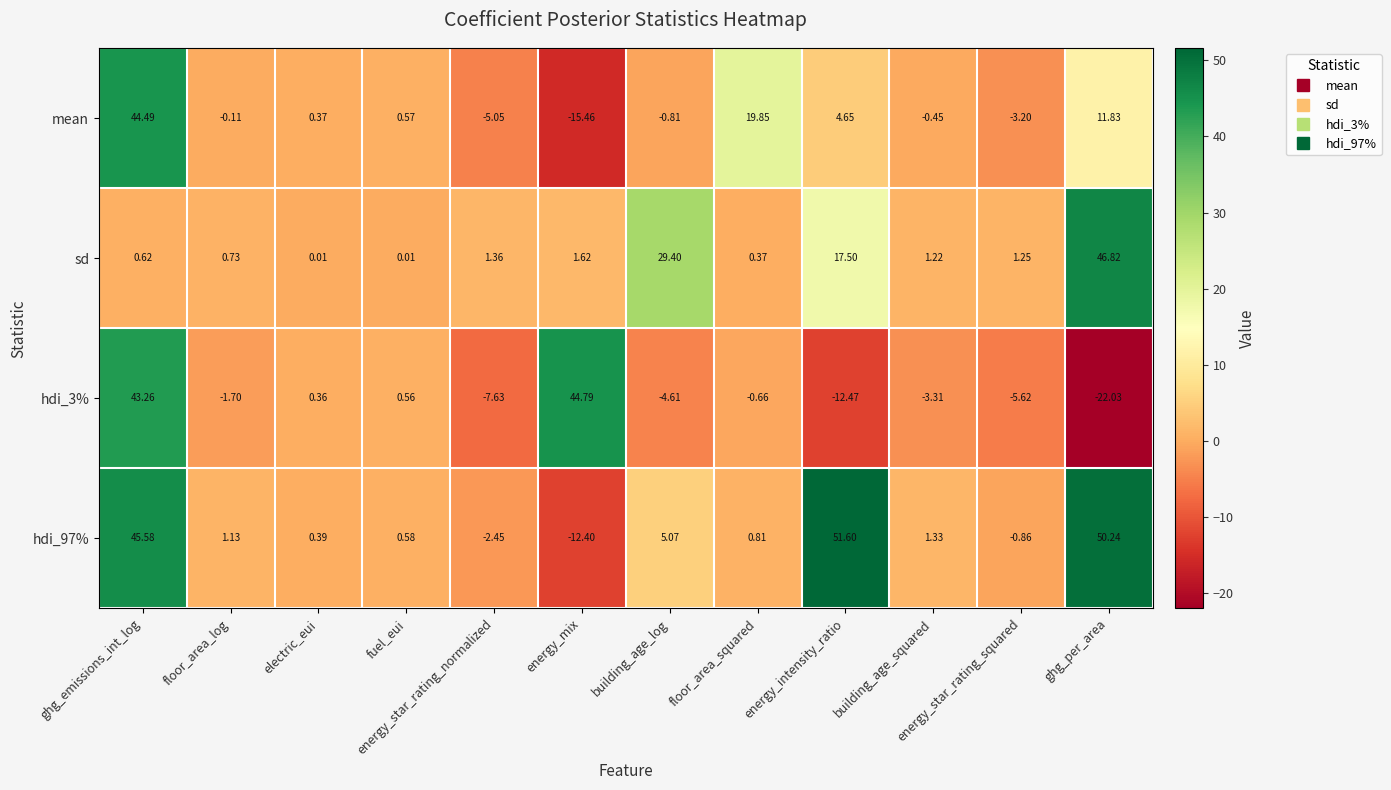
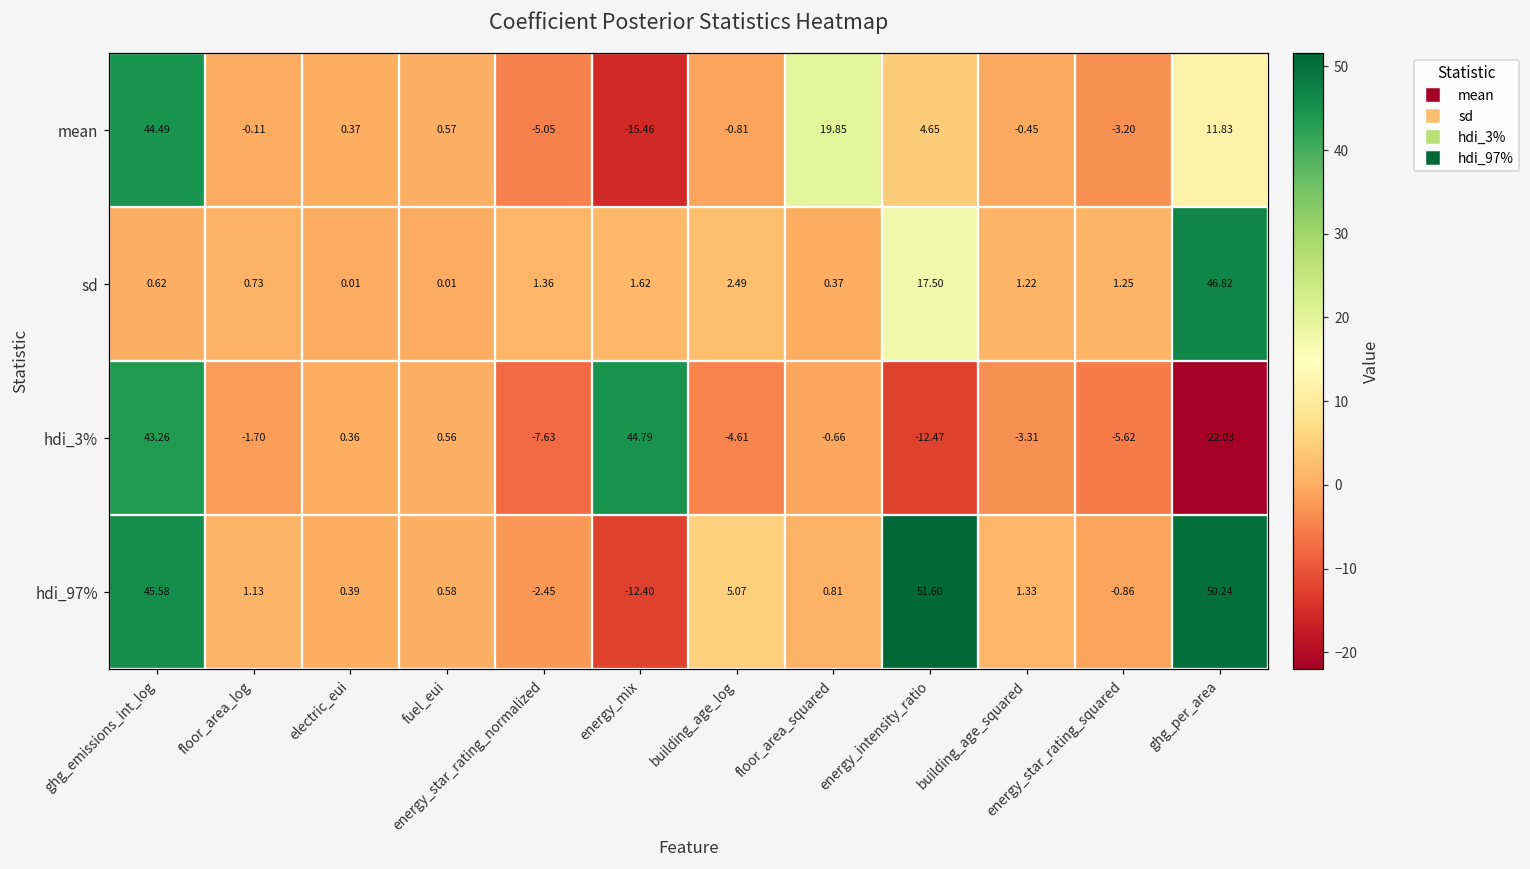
sd, building_age_log: 29.40 -> 2.49
